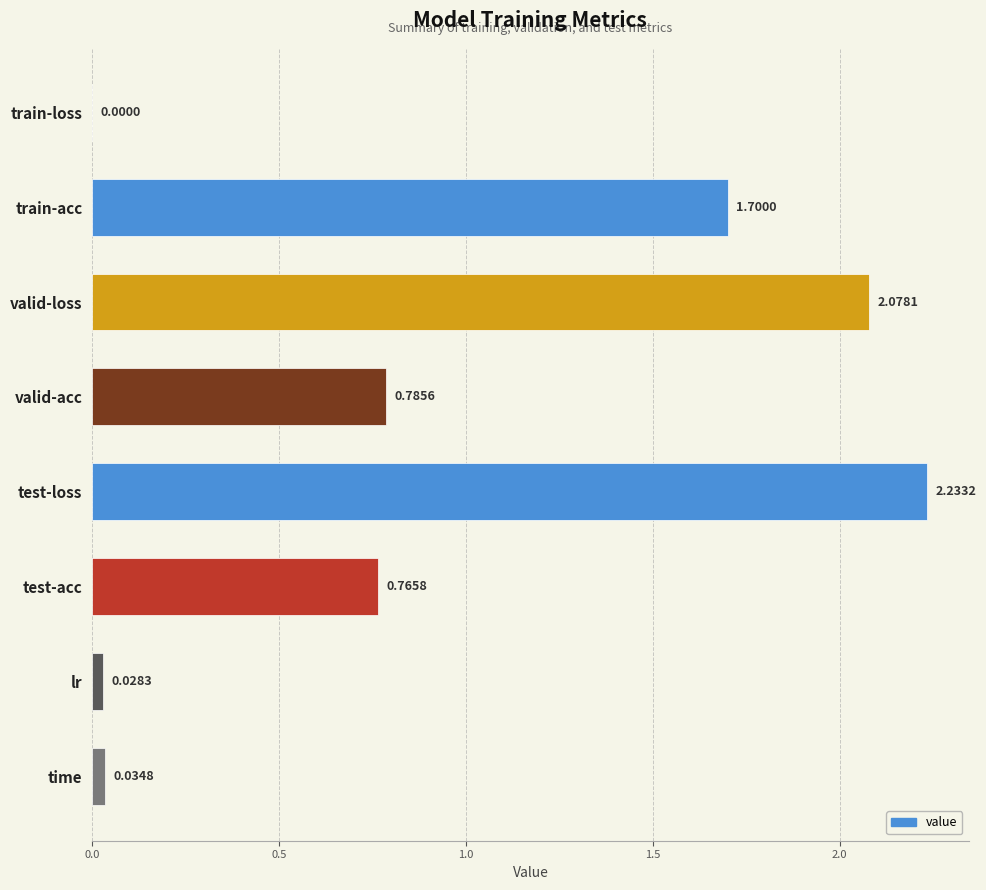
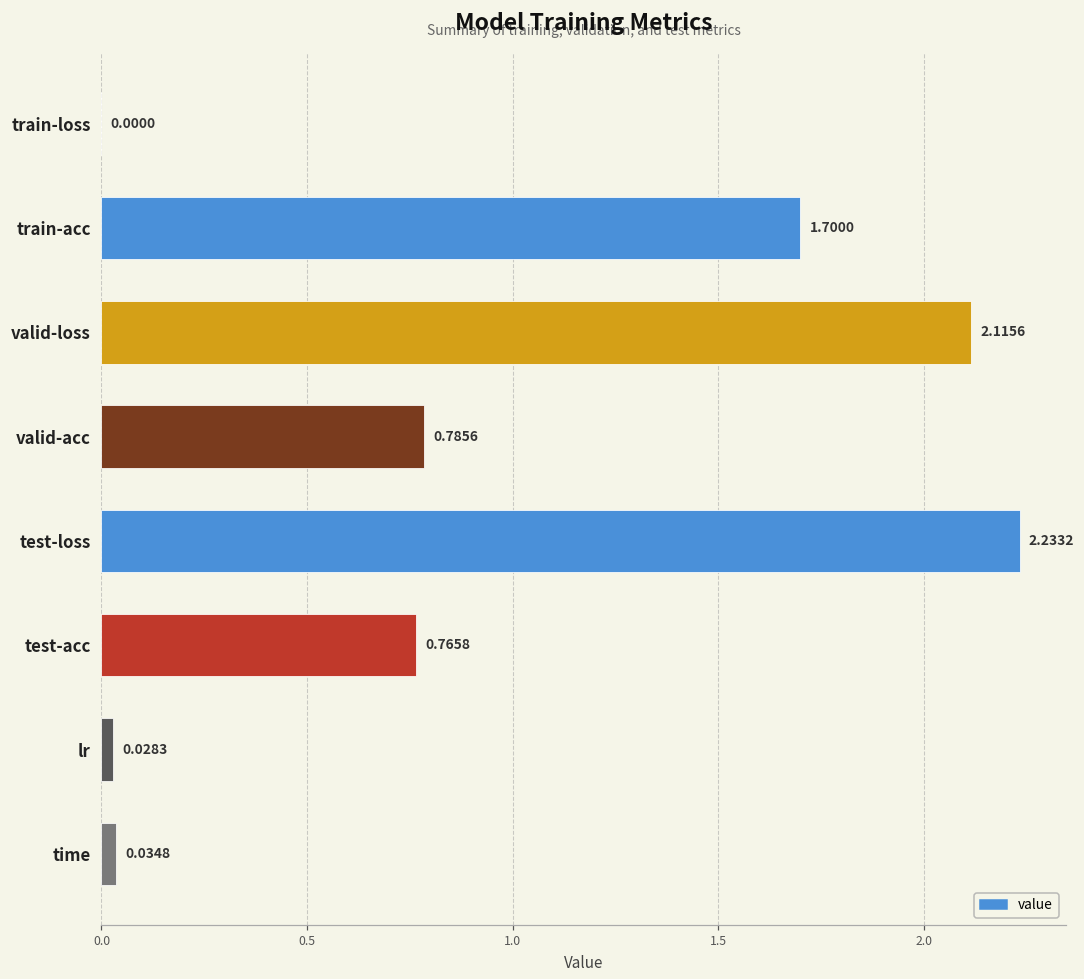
valid-loss: 2.0781 -> 2.1156
